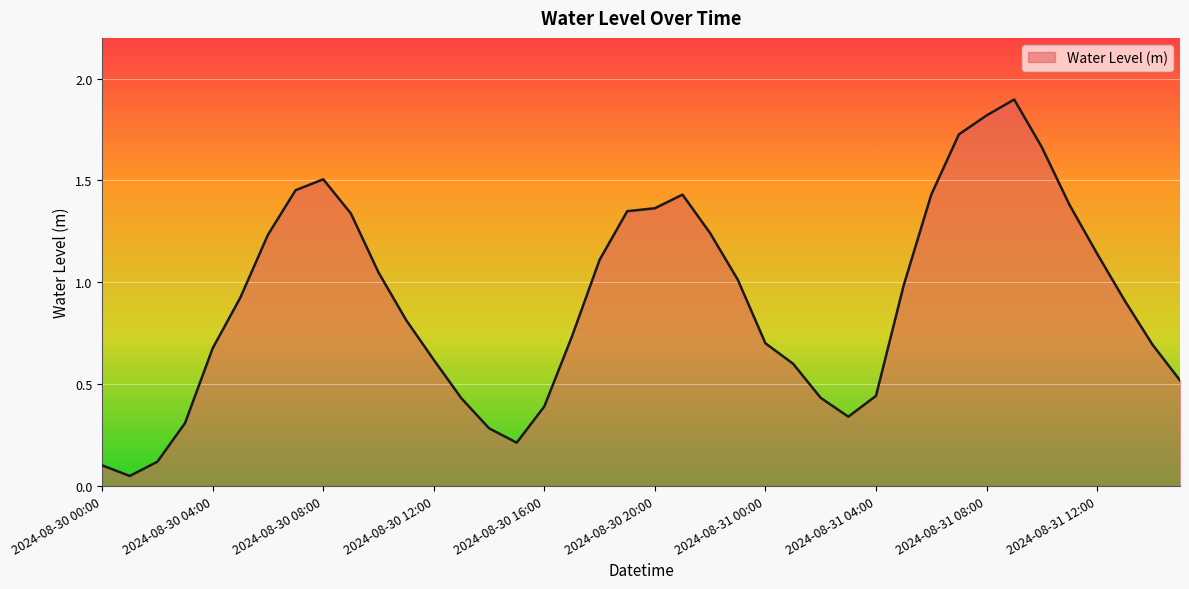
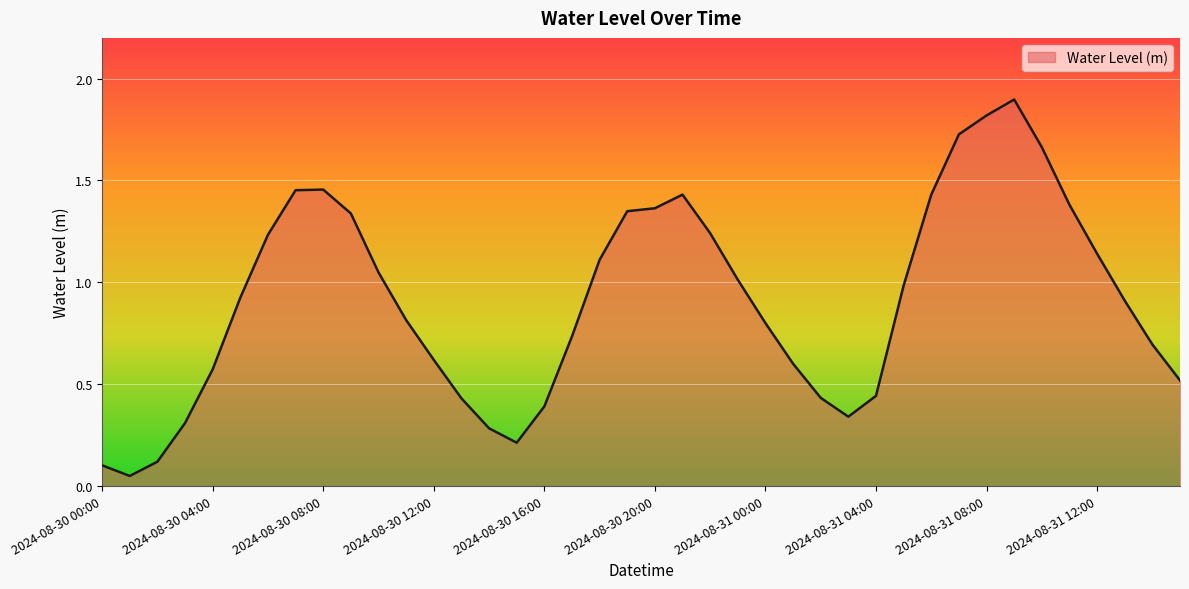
2024-08-30 04:00: 0.68 -> 0.57
2024-08-30 08:00: 1.51 -> 1.46
2024-08-31 00:00: 0.70 -> 0.80
